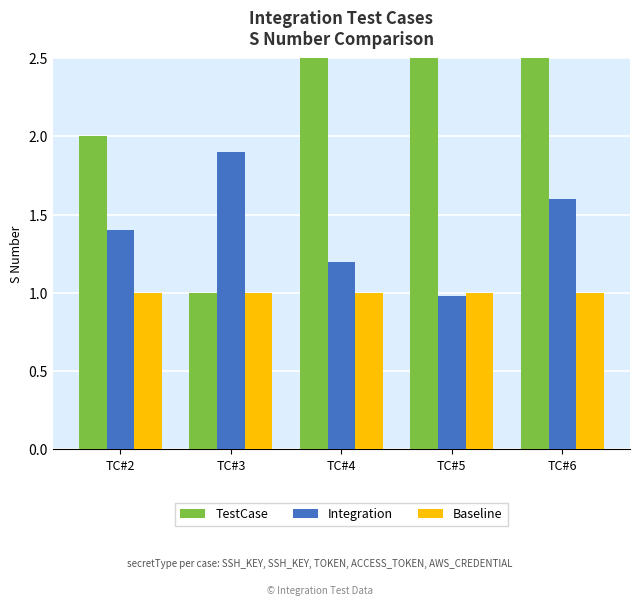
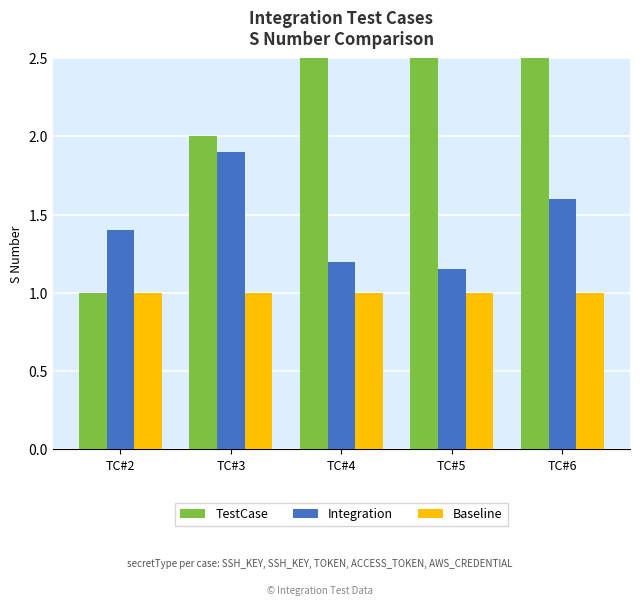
TestCase, TC#2: 2 -> 1
TestCase, TC#3: 1 -> 2
Integration, TC#5: 0.98 -> 1.15
